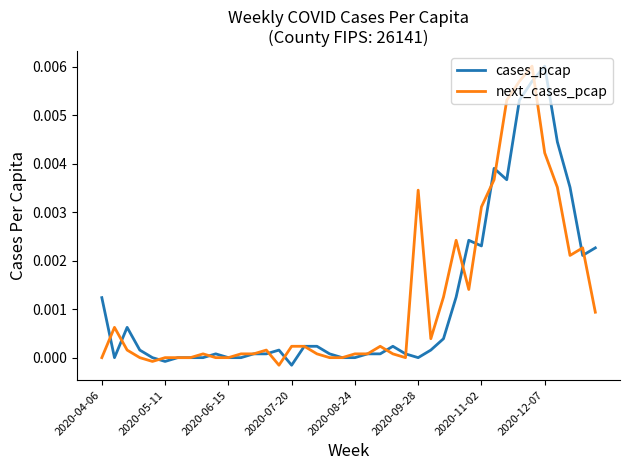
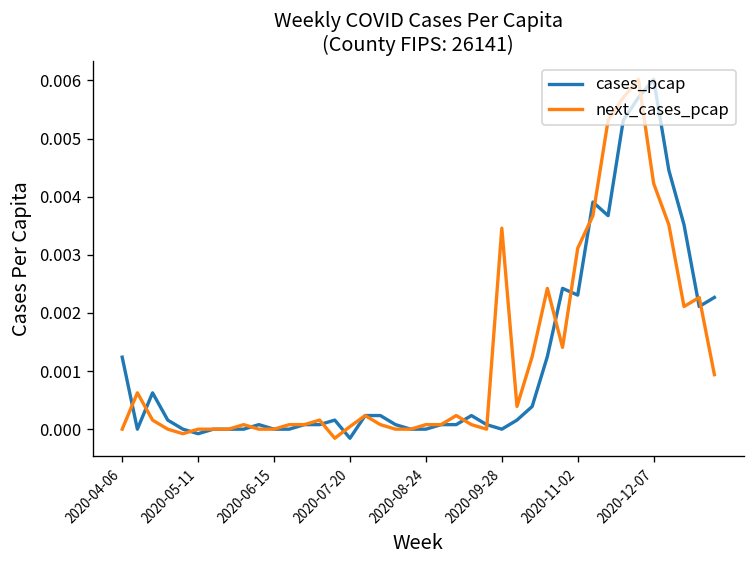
next_cases_pcap, 2020-07-20: 0.0002 -> 0.0000
